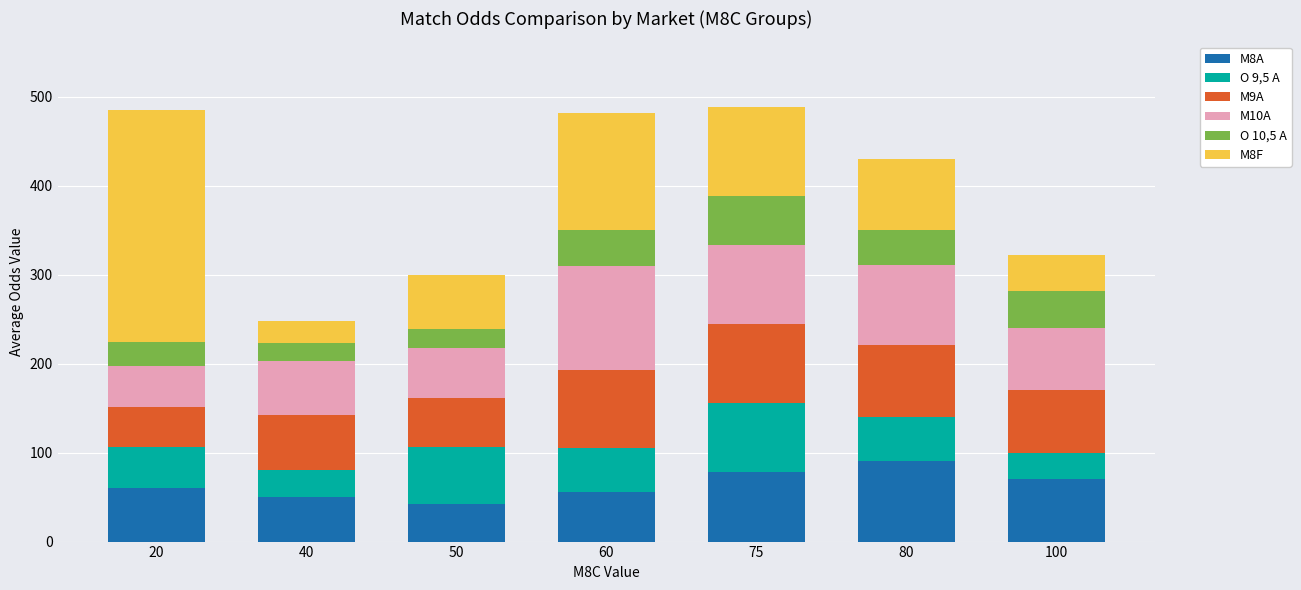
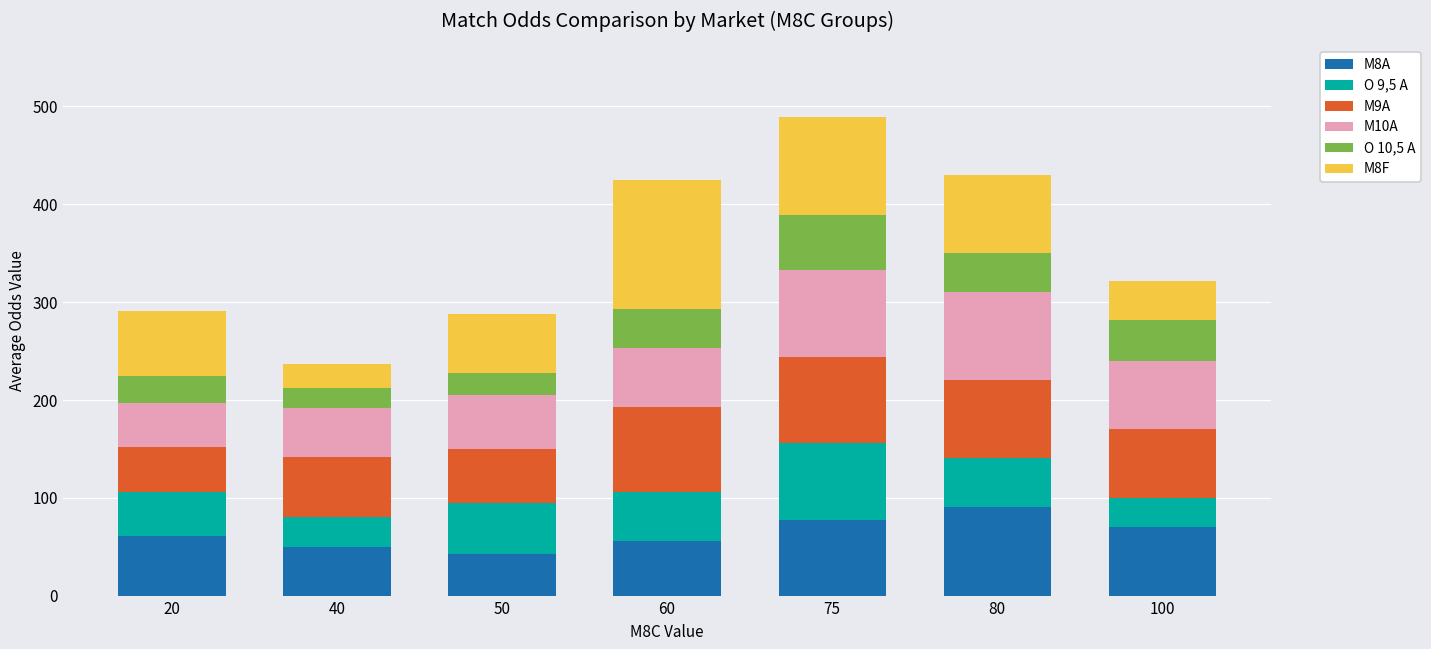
M8F, 20: 260 -> 70
M10A, 40: 60 -> 50
O 9,5 A, 50: 60 -> 50
M10A, 60: 120 -> 60
